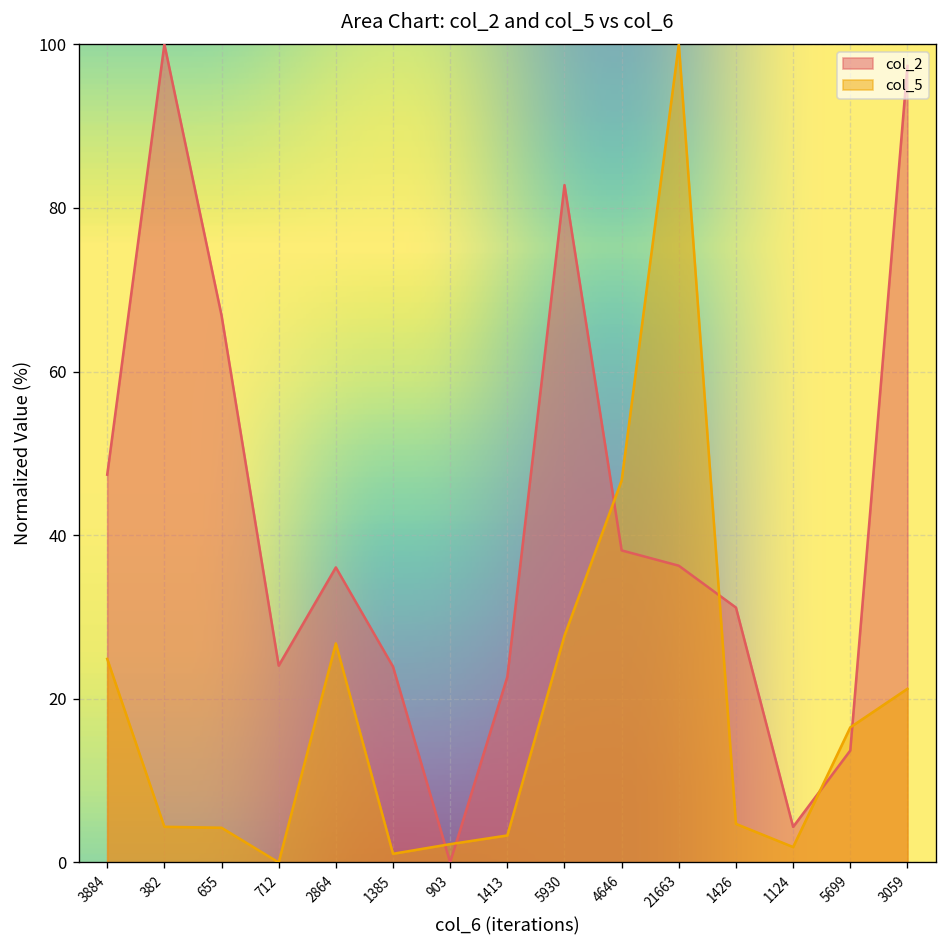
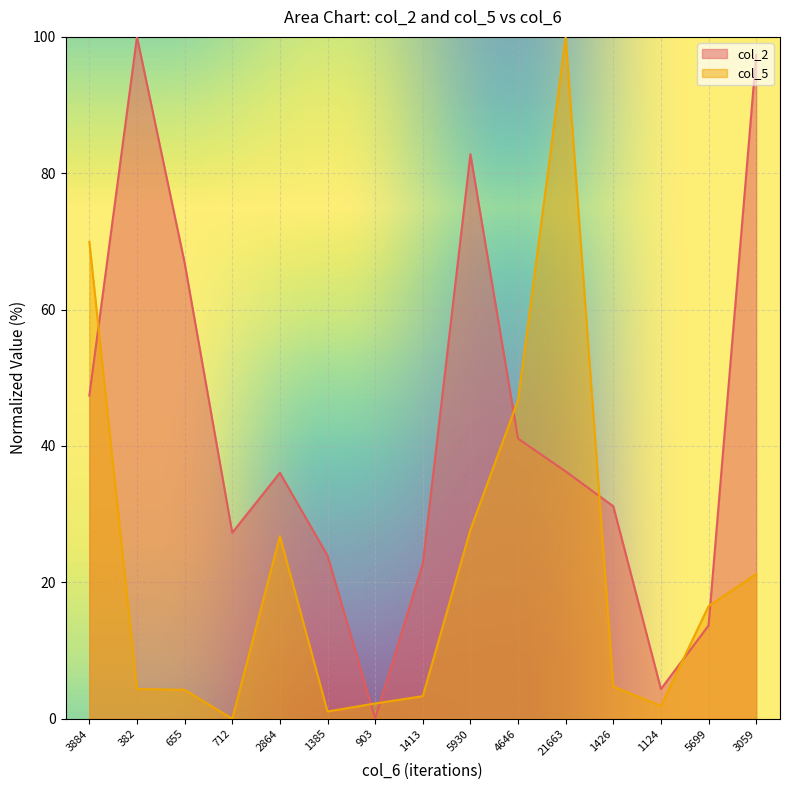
col_5, 3884: 25 -> 70
col_2, 712: 24 -> 27
col_2, 4646: 38 -> 41
